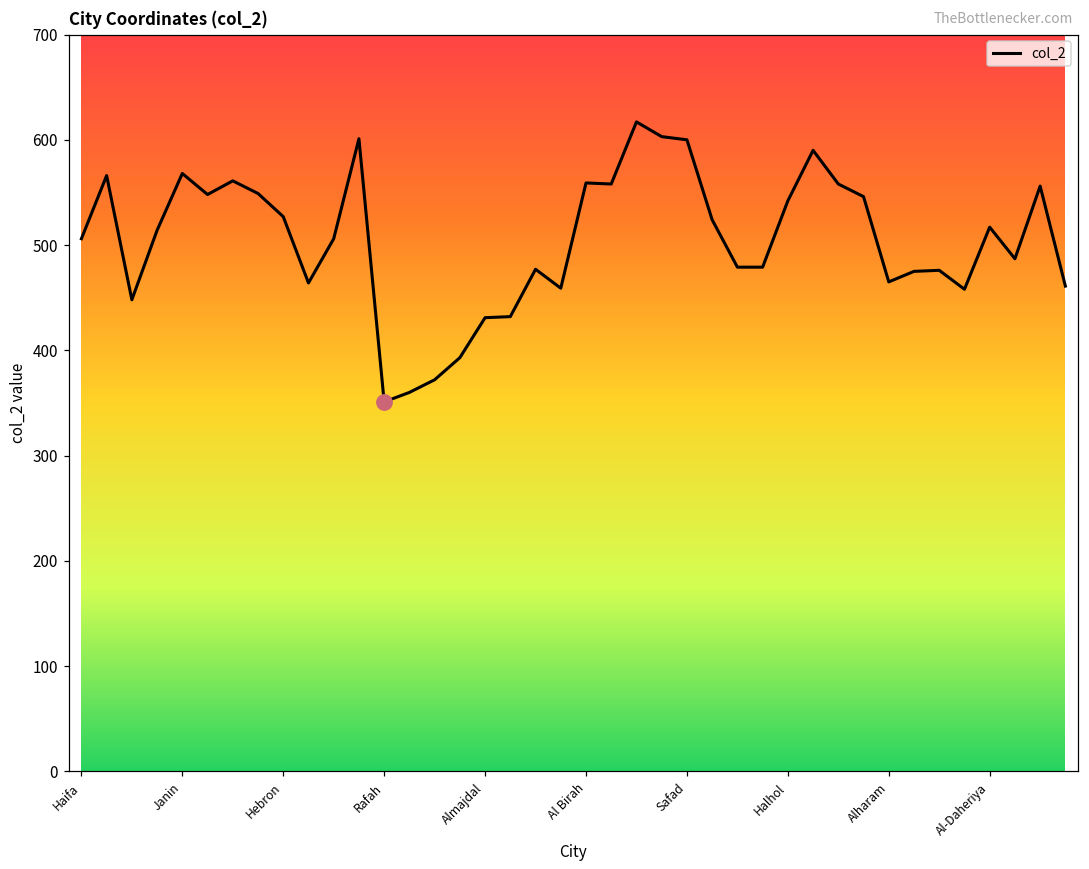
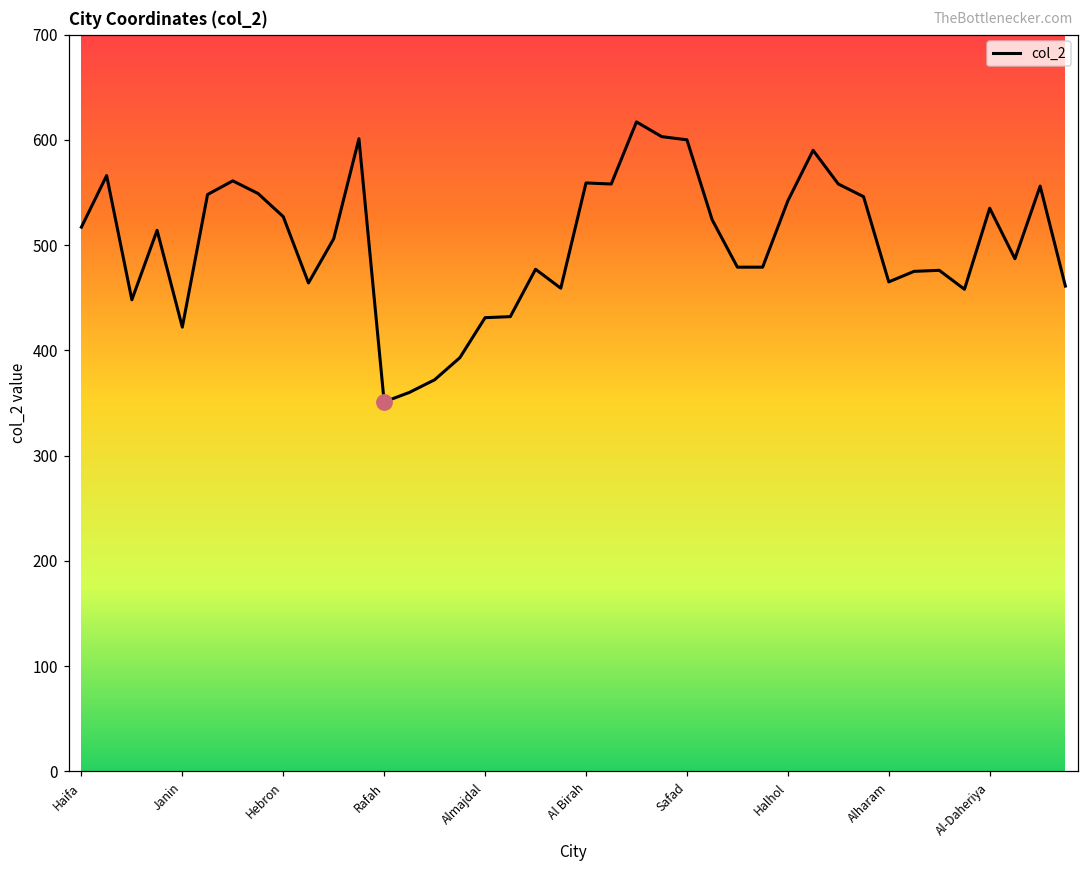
col_2, Haifa: 510 -> 520
col_2, Janin: 570 -> 420
col_2, Al-Daheriya: 520 -> 540
